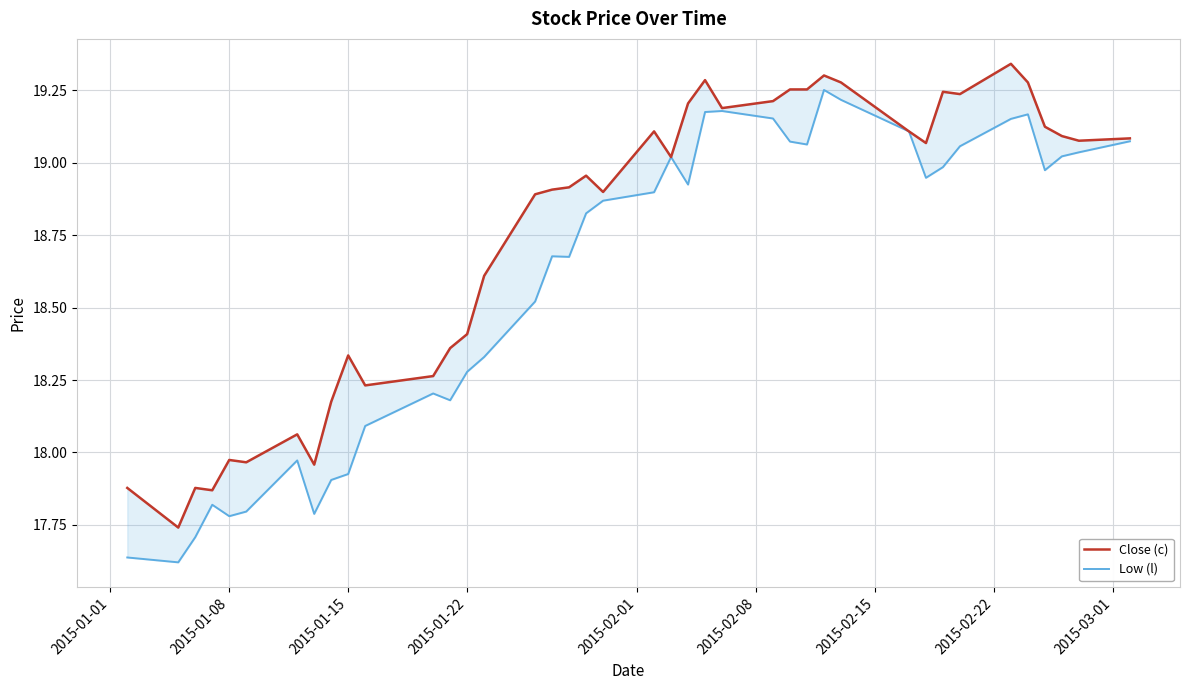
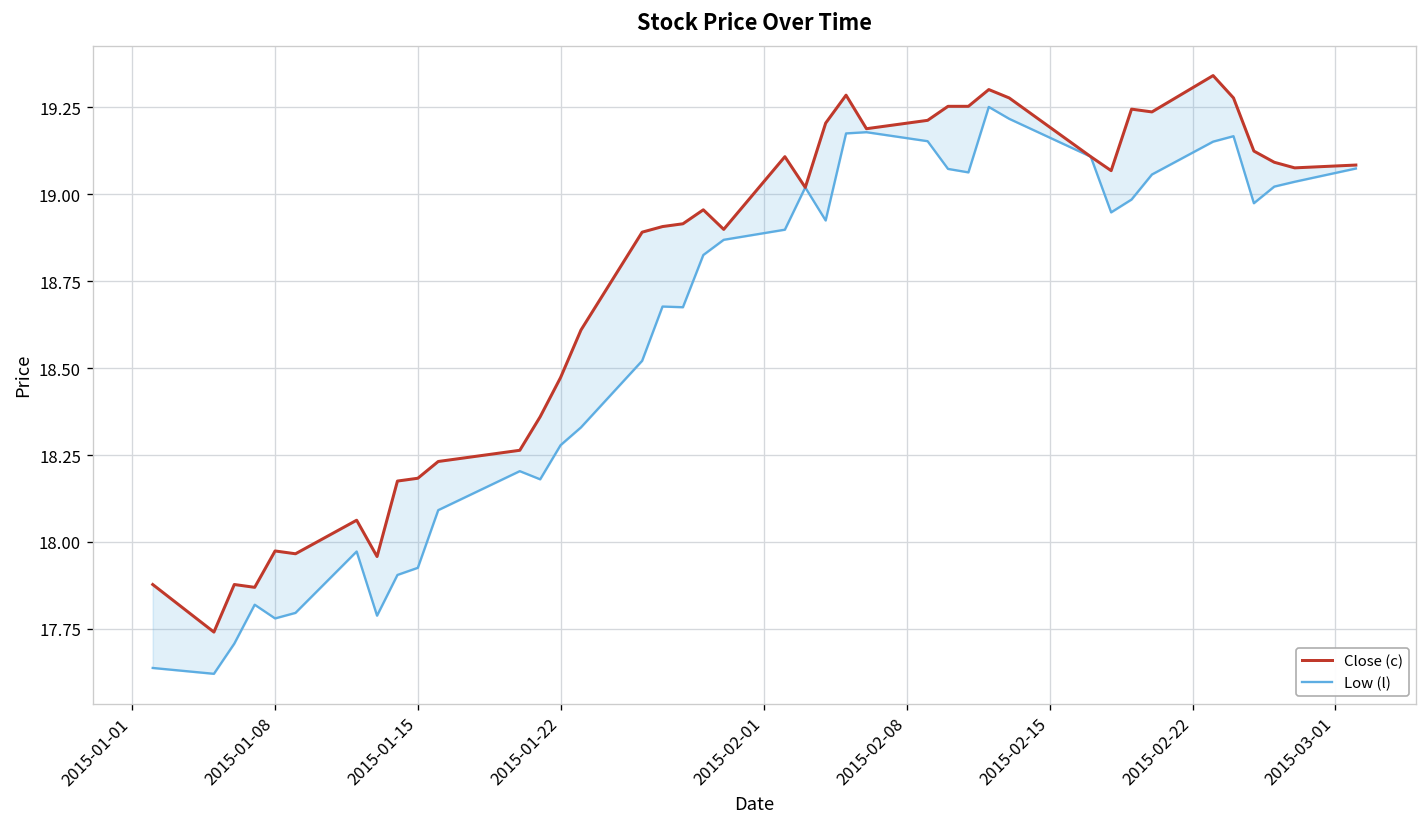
Close (c), 2015-01-15: 18.33 -> 18.18
Close (c), 2015-01-22: 18.41 -> 18.47
